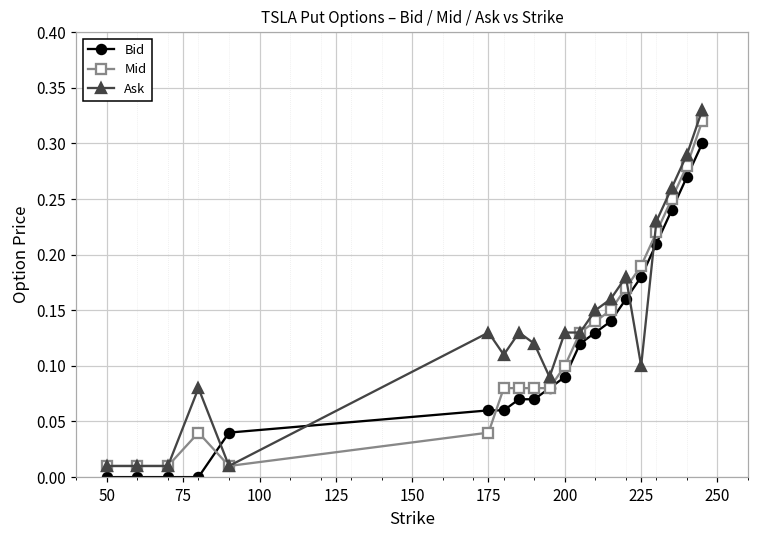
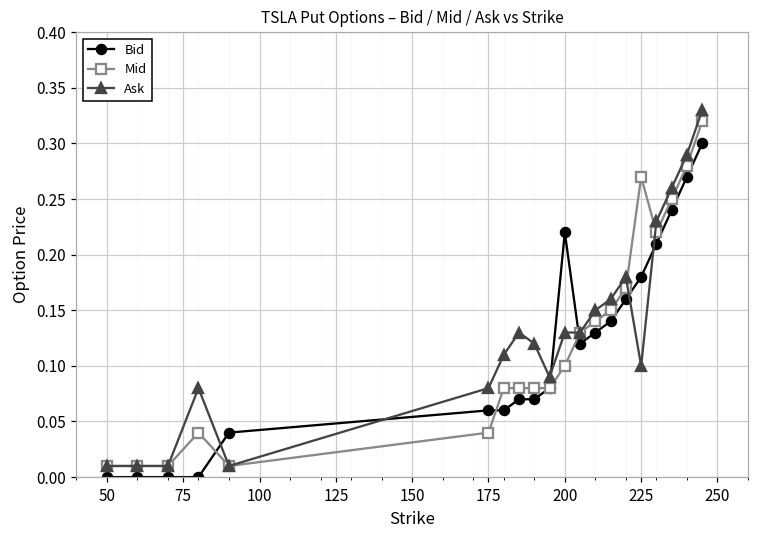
Ask, 175: 0.13 -> 0.08
Bid, 200: 0.09 -> 0.22
Mid, 225: 0.19 -> 0.27
